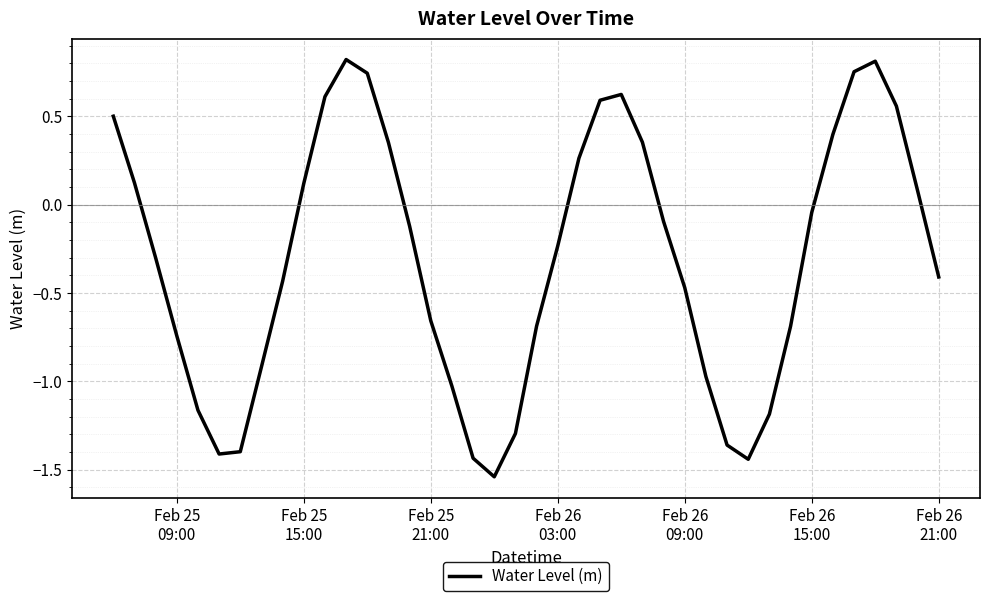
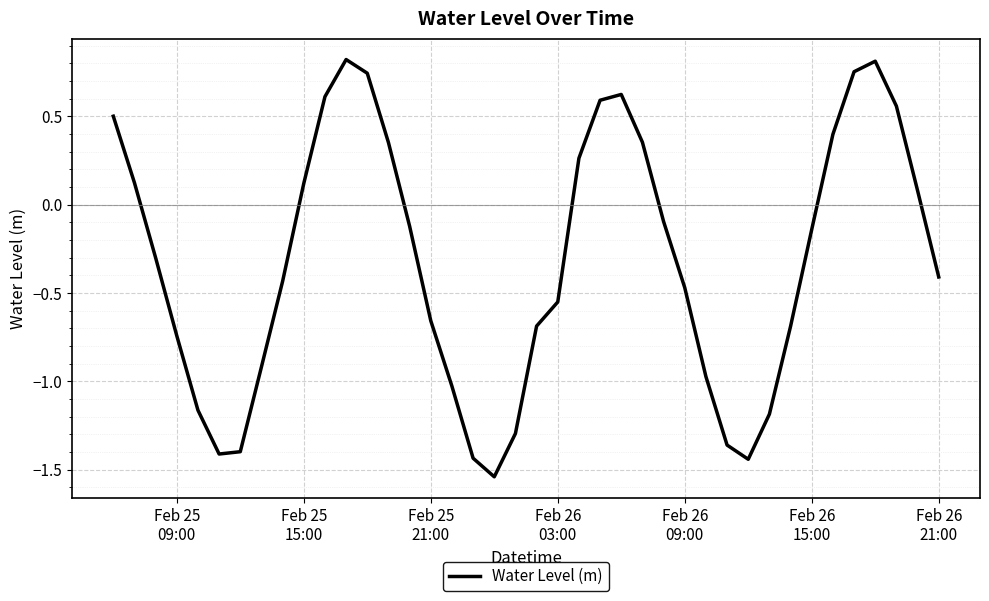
Feb 26 03:00: -0.23 -> -0.55
Feb 26 15:00: -0.04 -> -0.14
